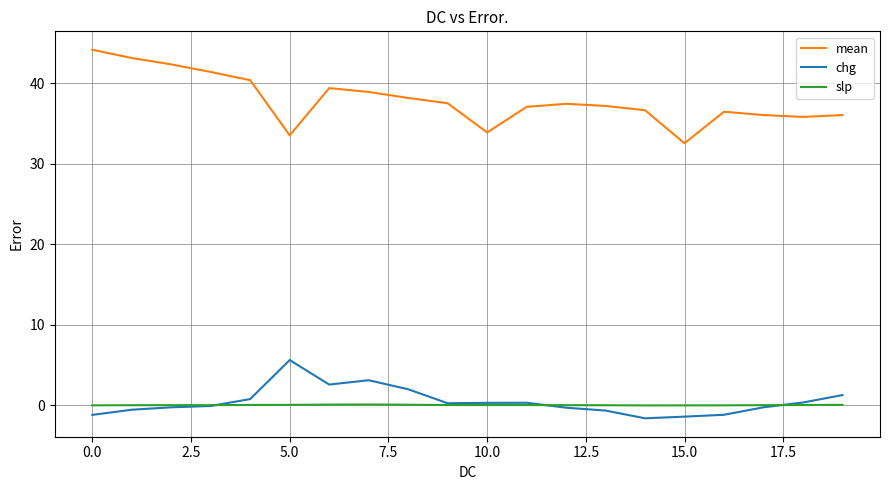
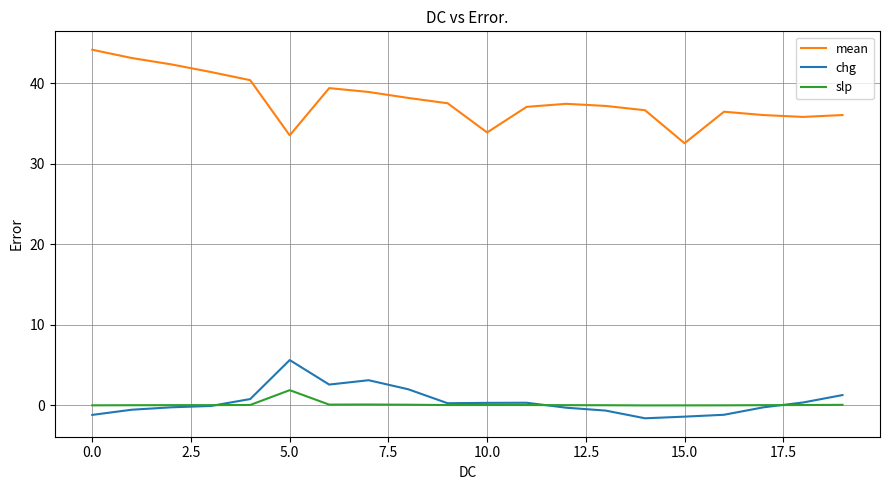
slp, 5.0: 0 -> 2
